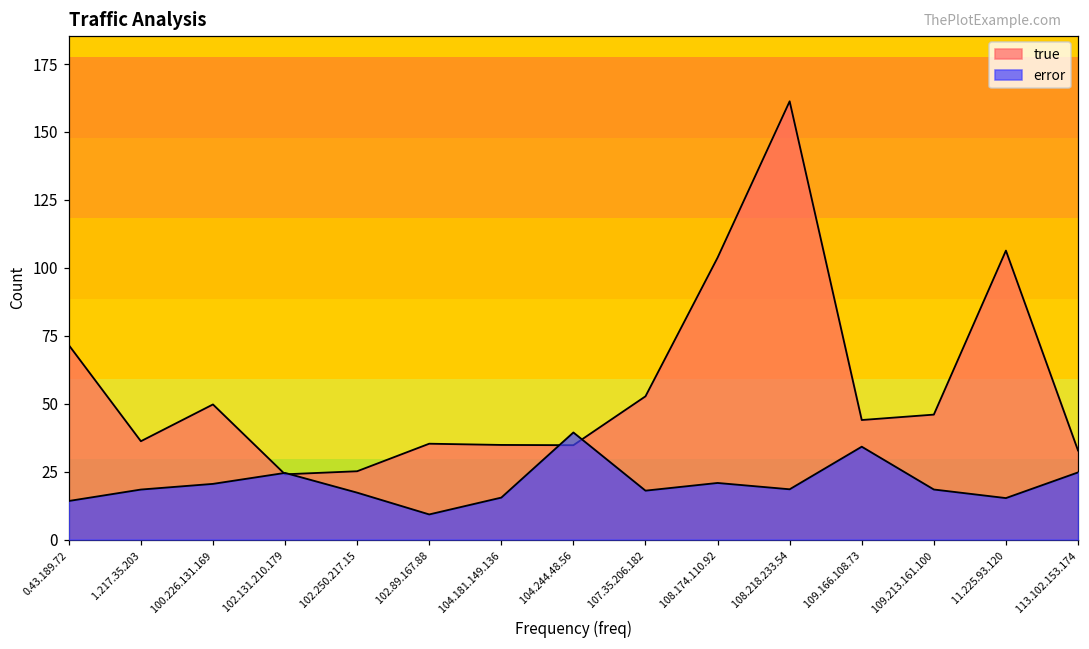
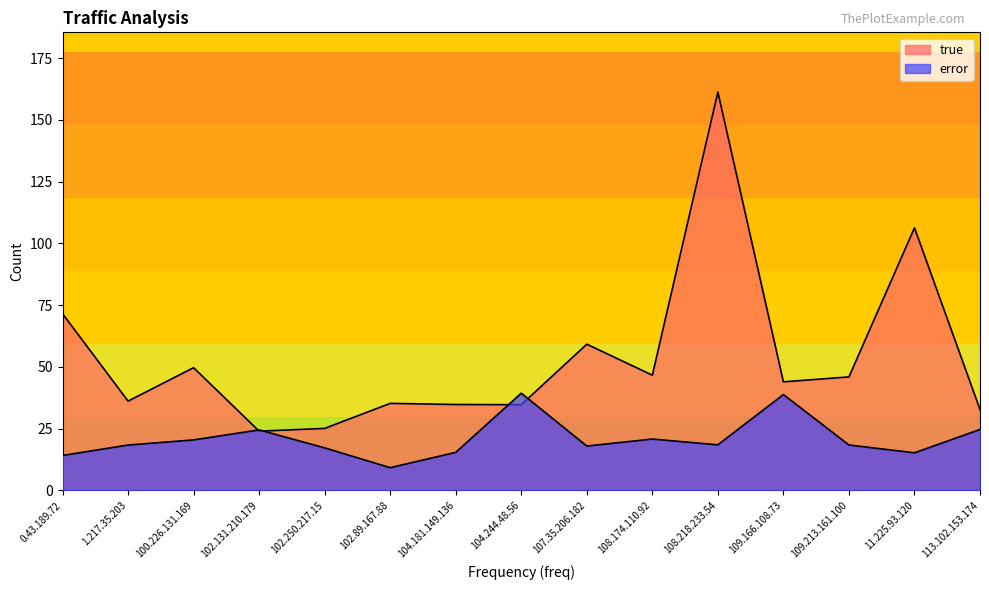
true, 107.35.206.182: 53 -> 59
true, 108.174.110.92: 104 -> 47
error, 109.166.108.73: 34 -> 39
